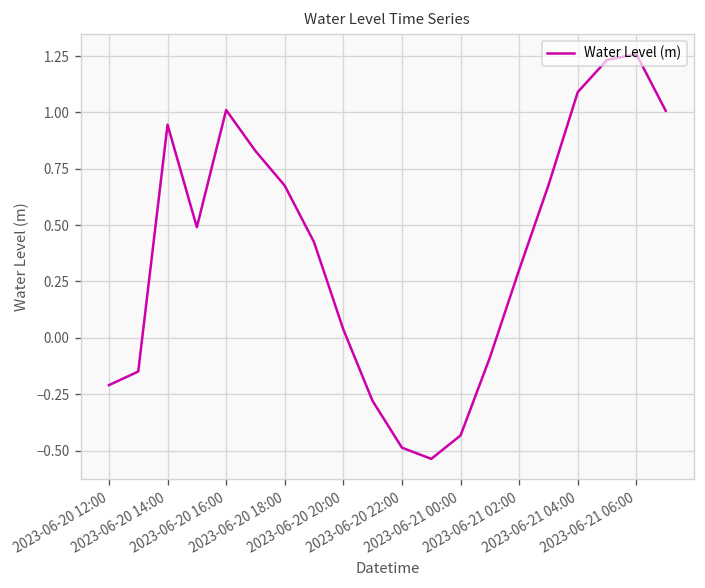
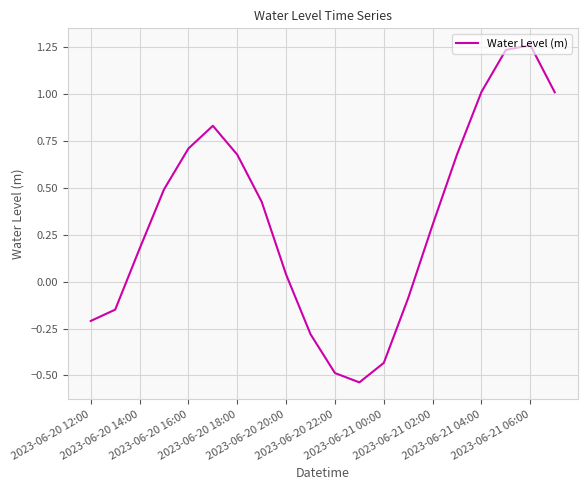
2023-06-20 14:00: 0.95 -> 0.17
2023-06-20 16:00: 1.01 -> 0.71
2023-06-21 04:00: 1.09 -> 1.01
